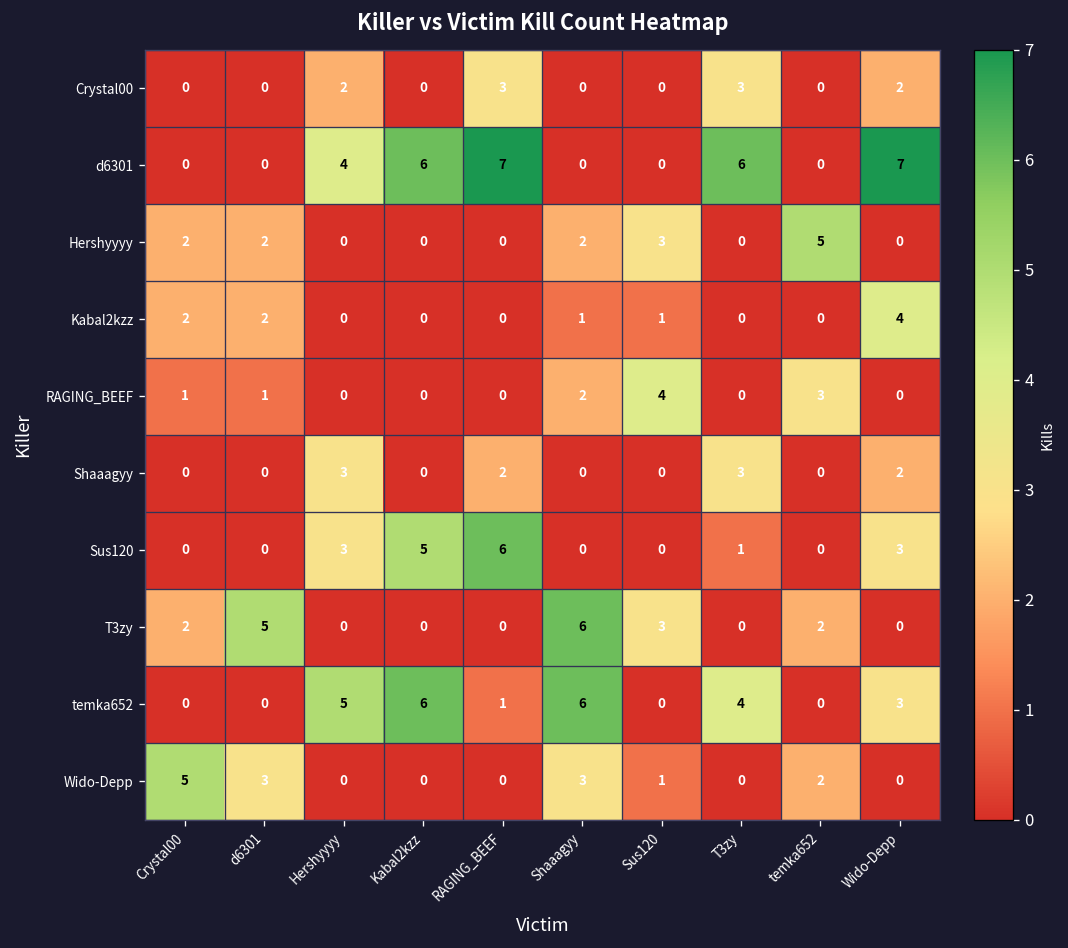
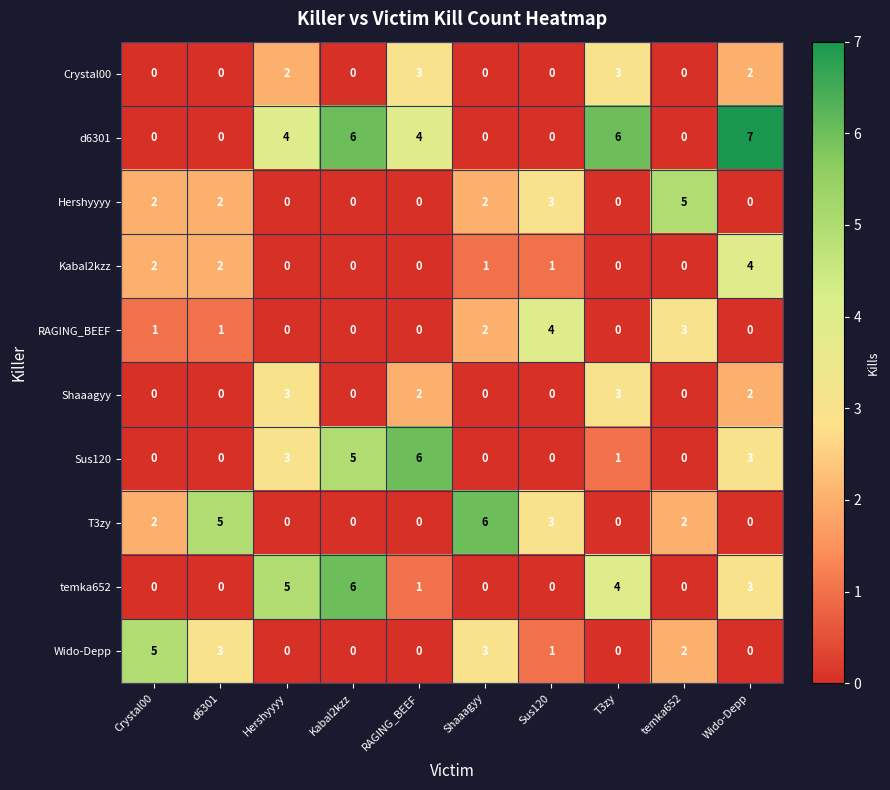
d6301, RAGING_BEEF: 7 -> 4
temka652, Shaaagyy: 6 -> 0
